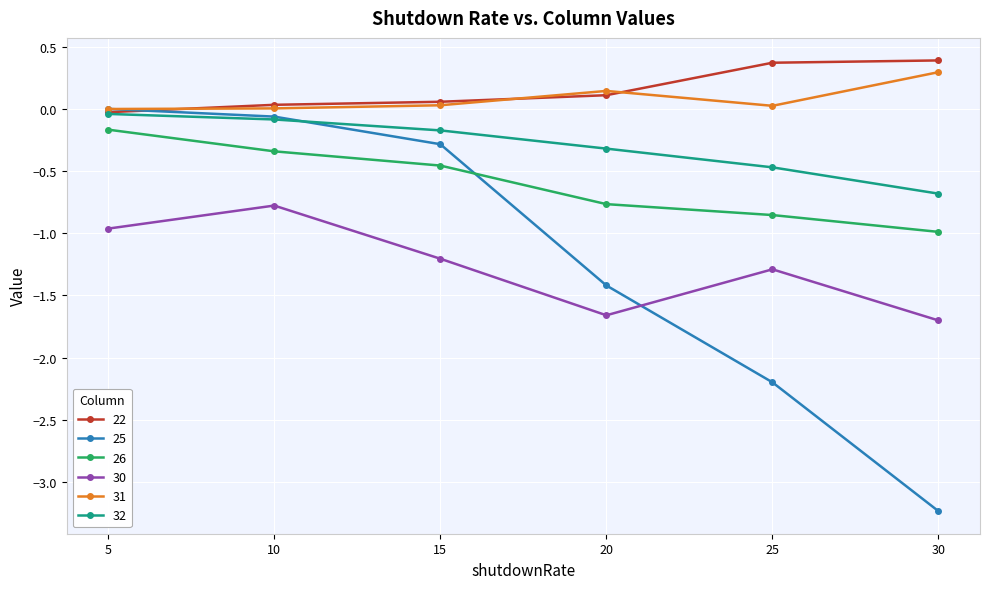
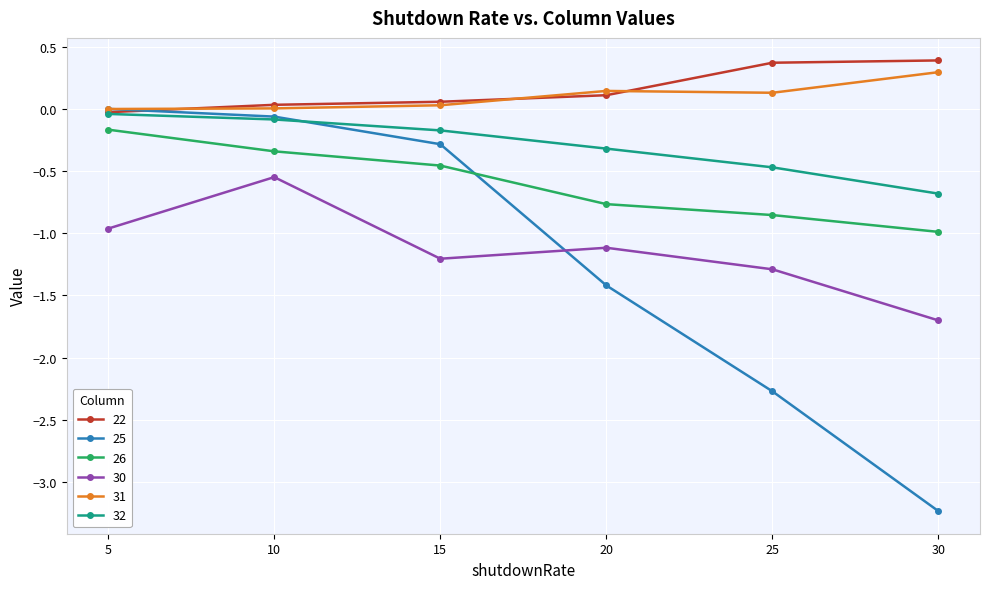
30, 10: -0.78 -> -0.55
30, 20: -1.66 -> -1.12
25, 25: -2.20 -> -2.27
31, 25: 0.02 -> 0.13
